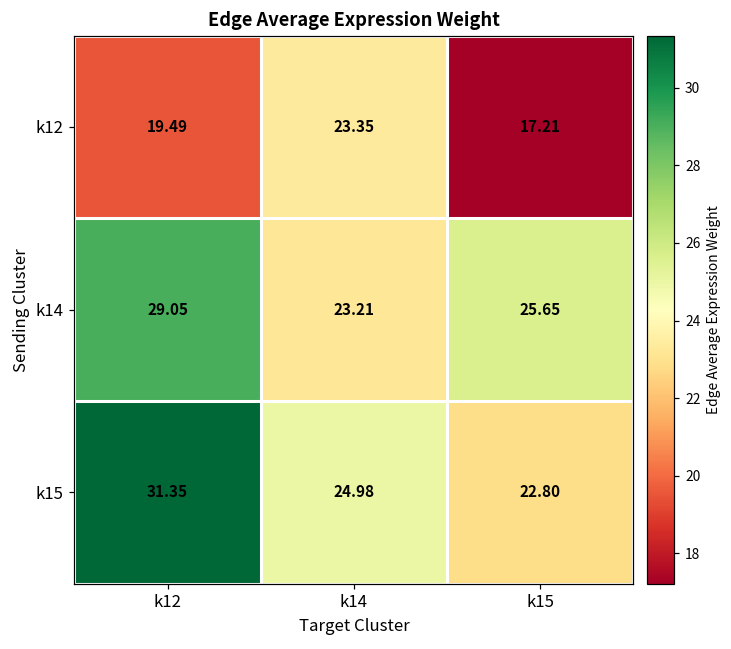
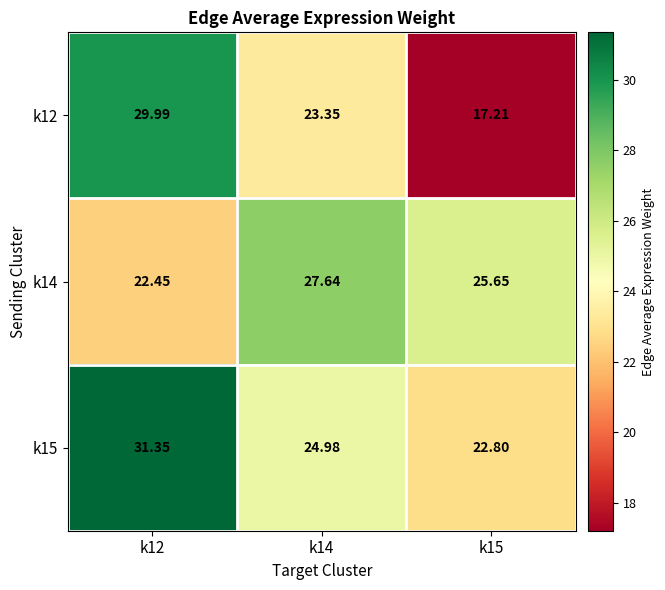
k12, k12: 19.49 -> 29.99
k14, k12: 29.05 -> 22.45
k14, k14: 23.21 -> 27.64
